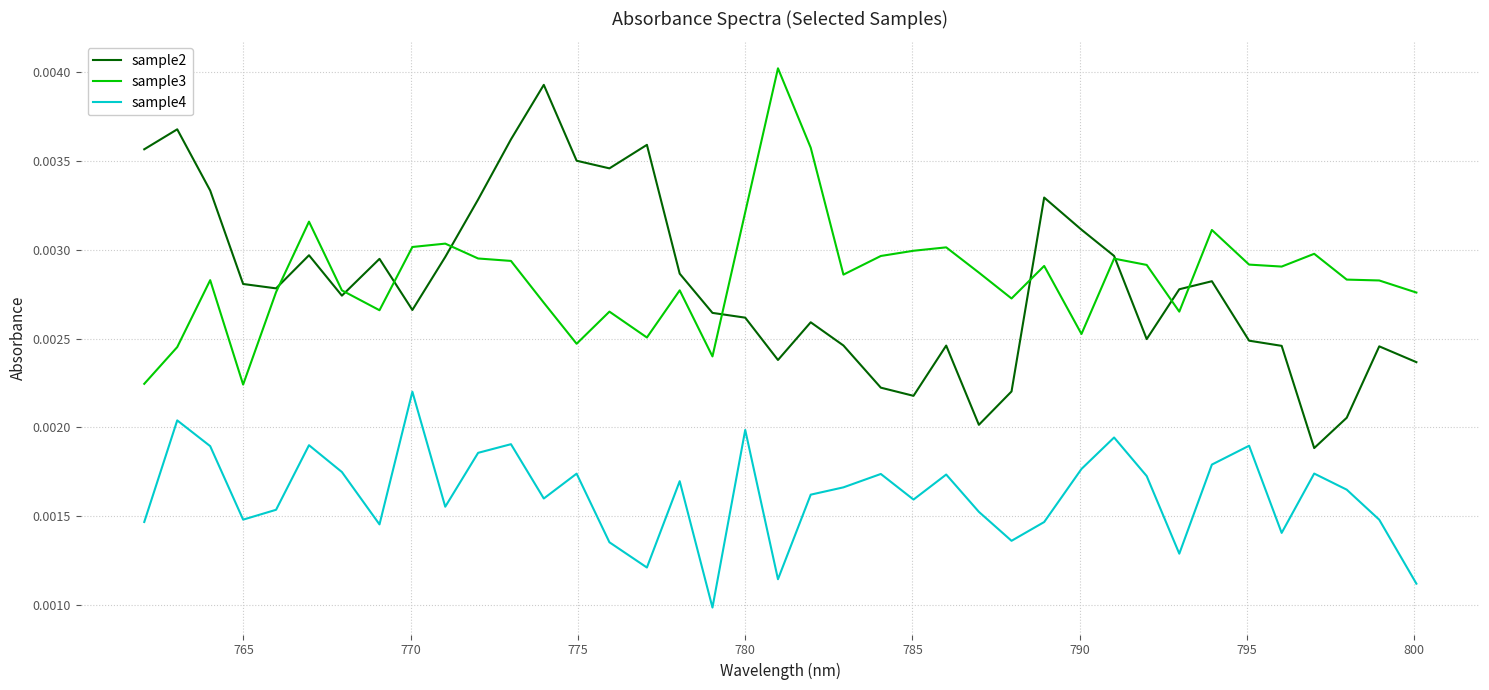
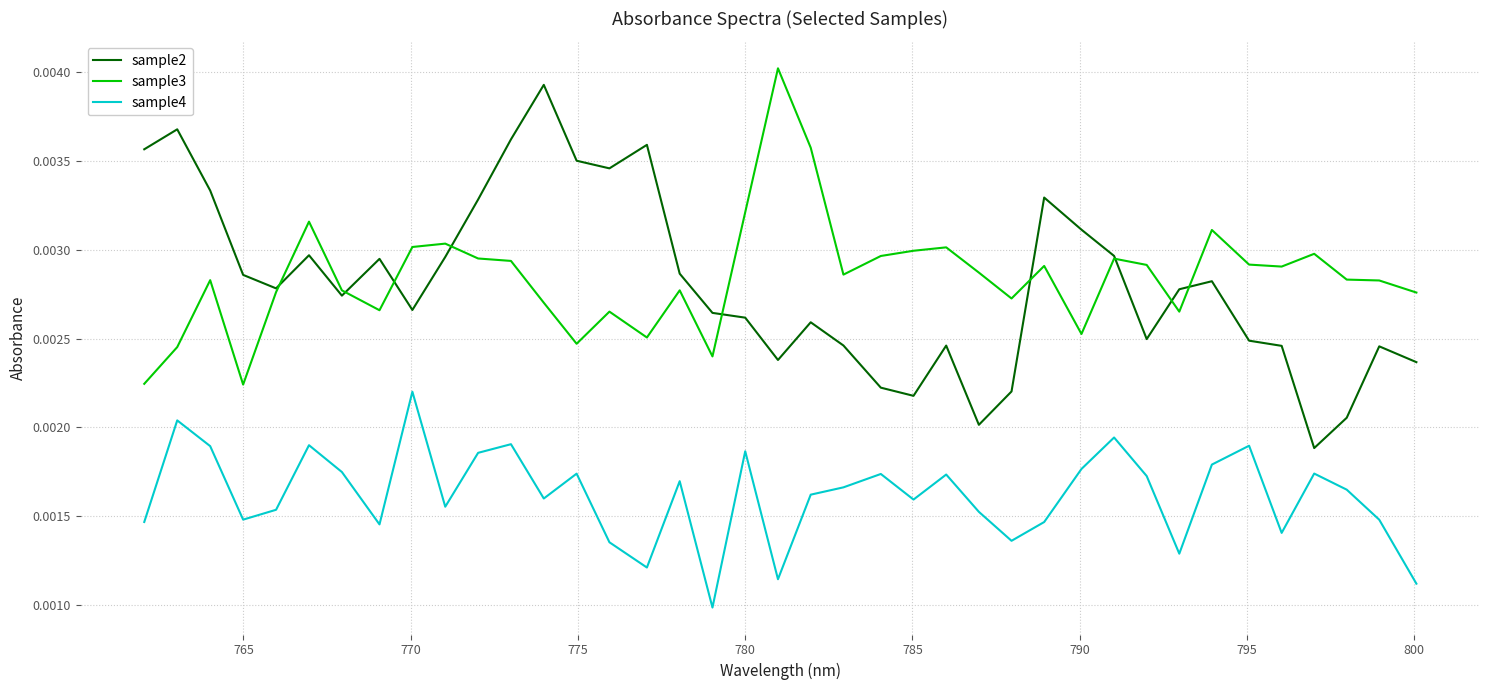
sample2, 765: 0.00281 -> 0.00286
sample4, 780: 0.00199 -> 0.00187
